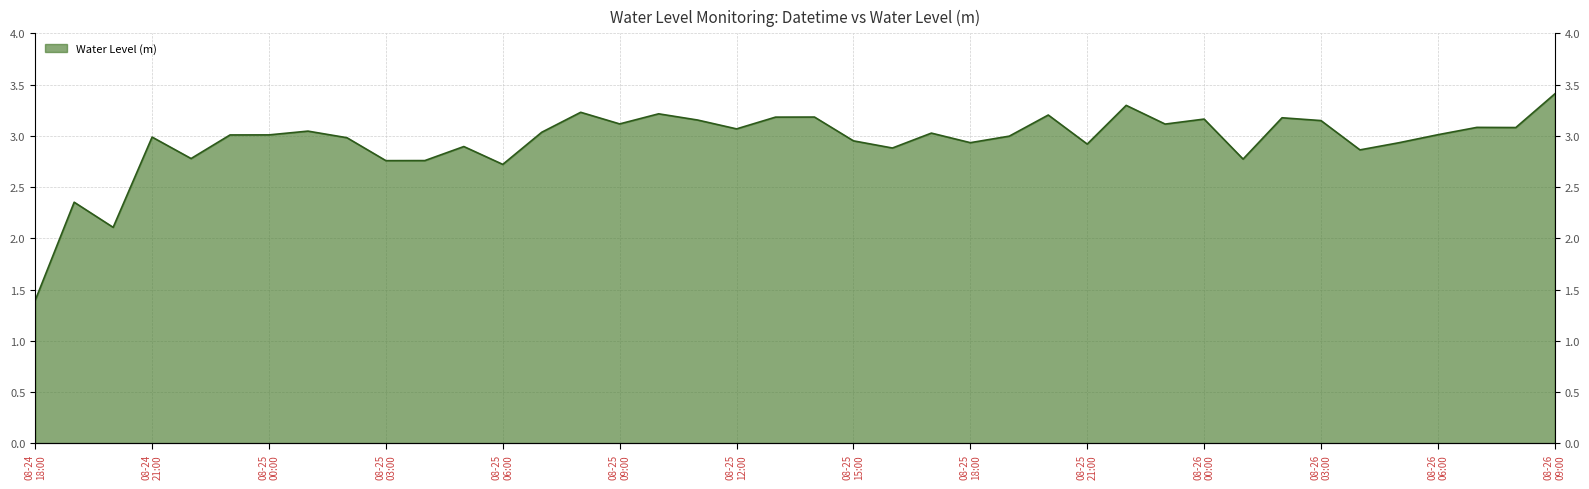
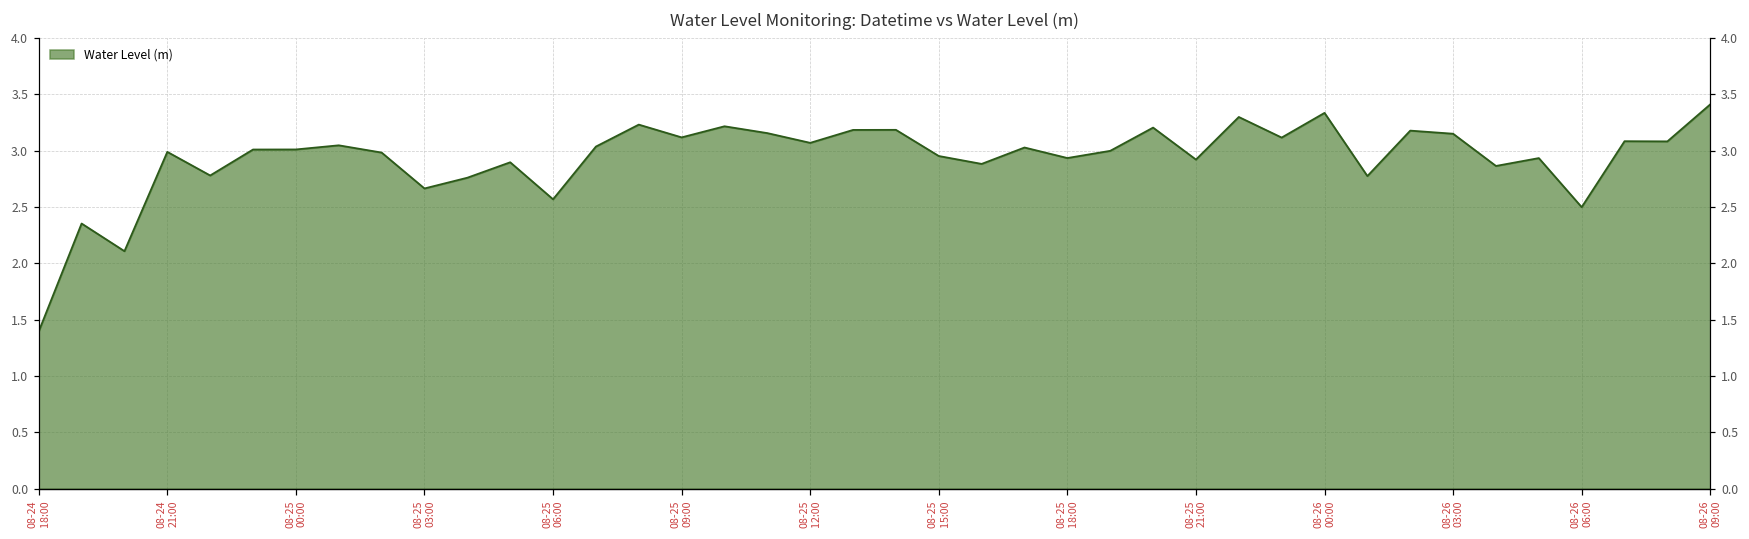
08-25 03:00: 2.76 -> 2.66
08-25 06:00: 2.72 -> 2.57
08-26 00:00: 3.16 -> 3.33
08-26 06:00: 3.01 -> 2.50
